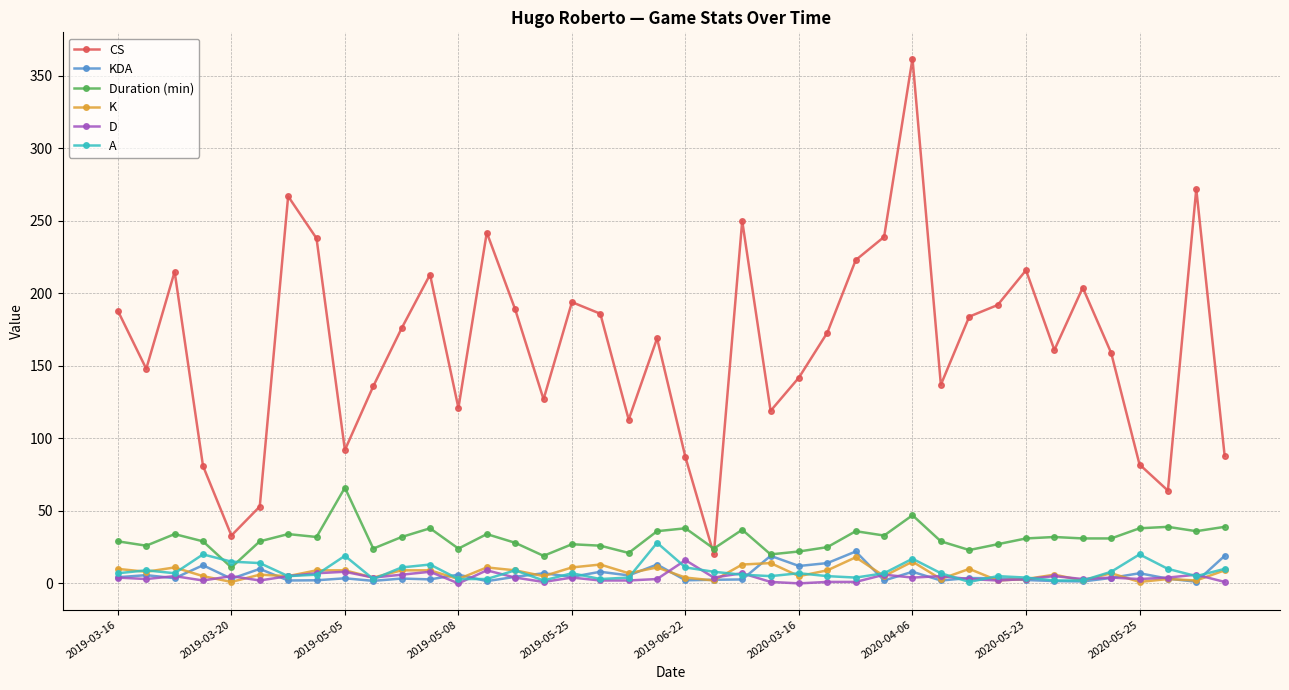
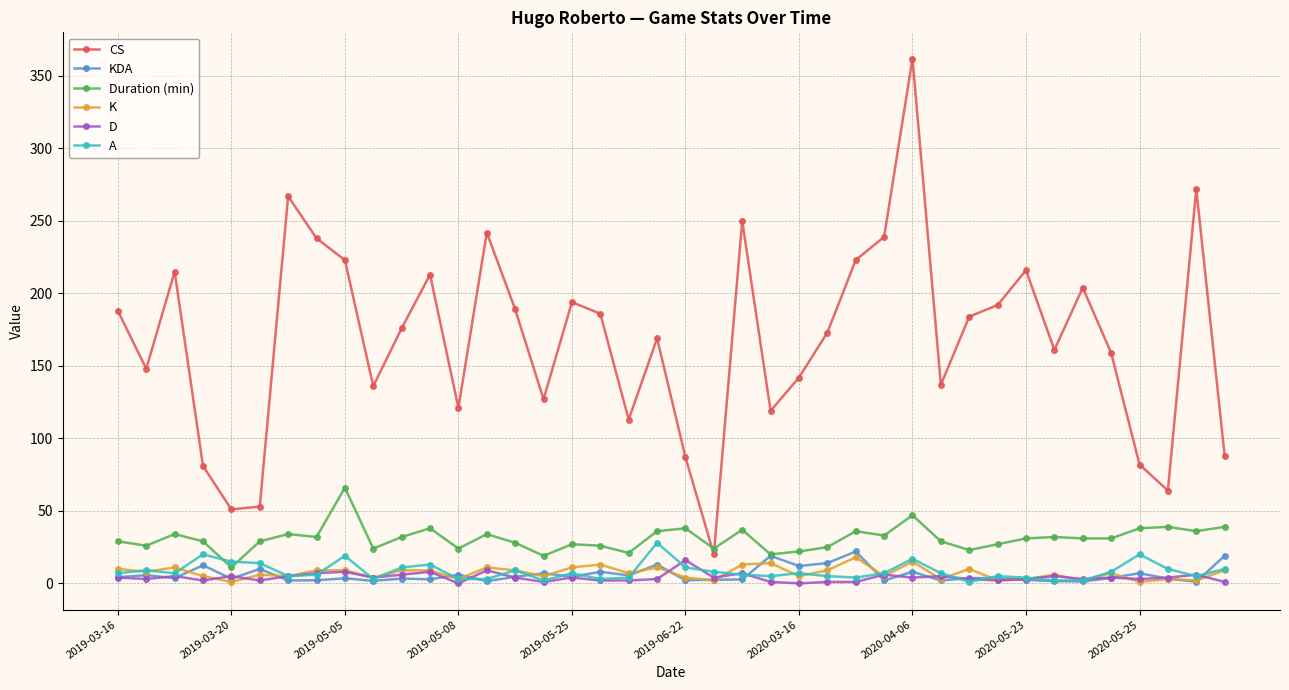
CS, 2019-03-20: 33 -> 51
CS, 2019-05-05: 92 -> 223
